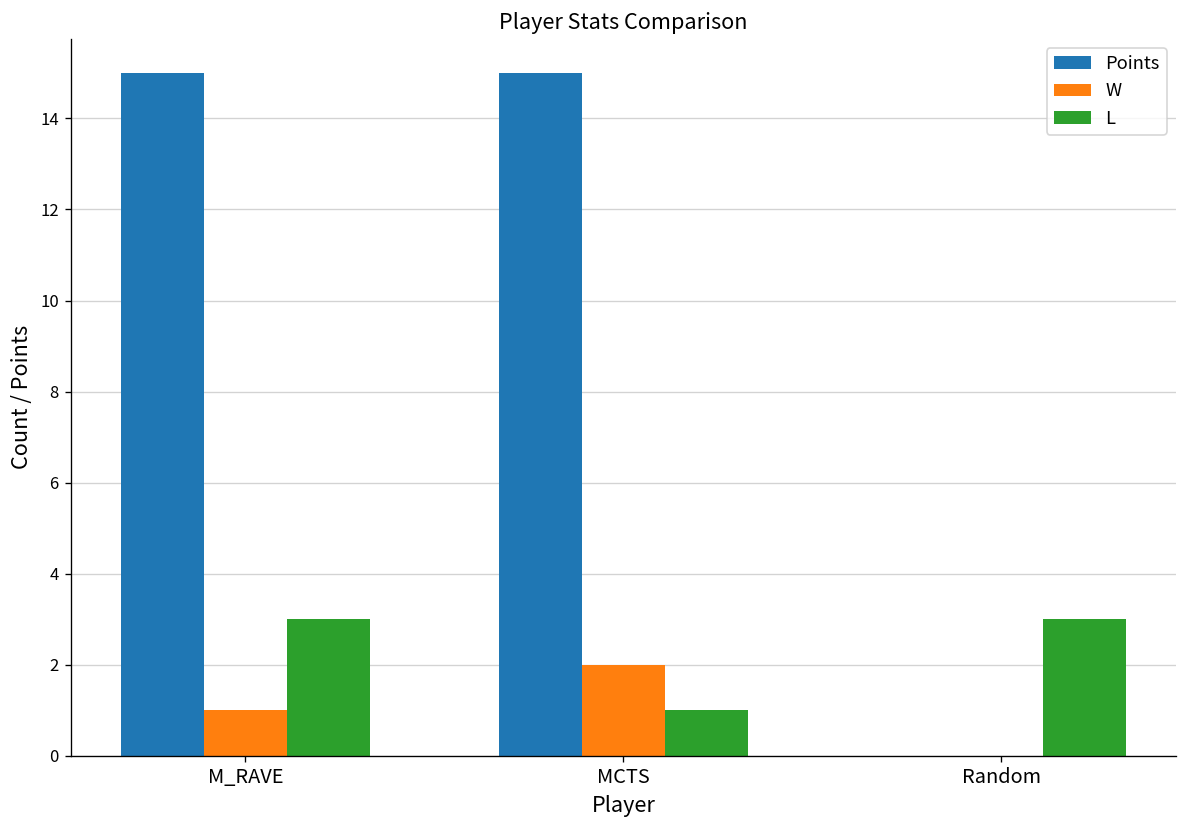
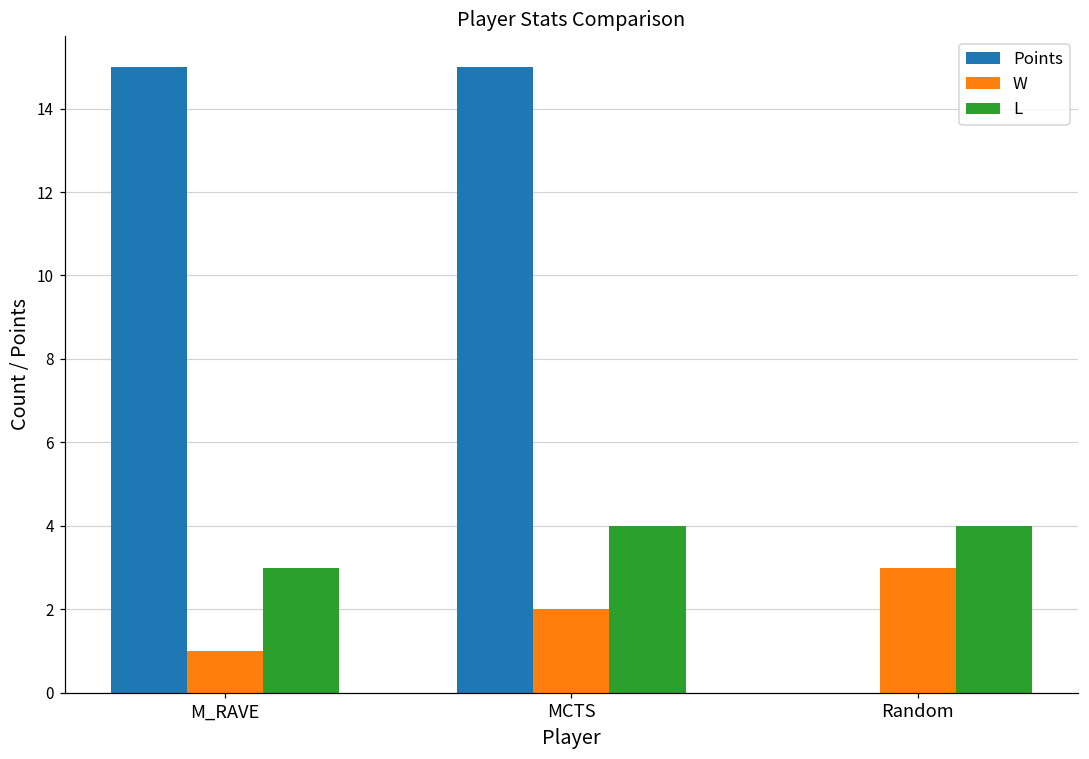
L, MCTS: 1 -> 4
W, Random: 0 -> 3
L, Random: 3 -> 4
